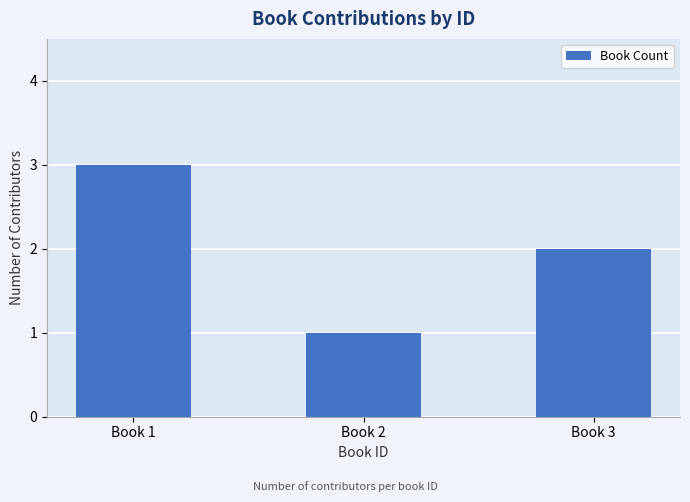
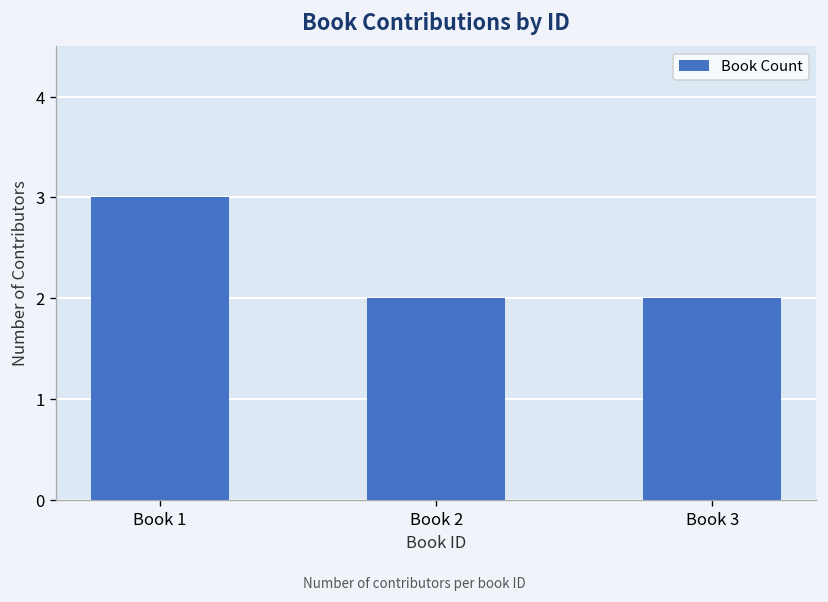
Book 2: 1 -> 2
